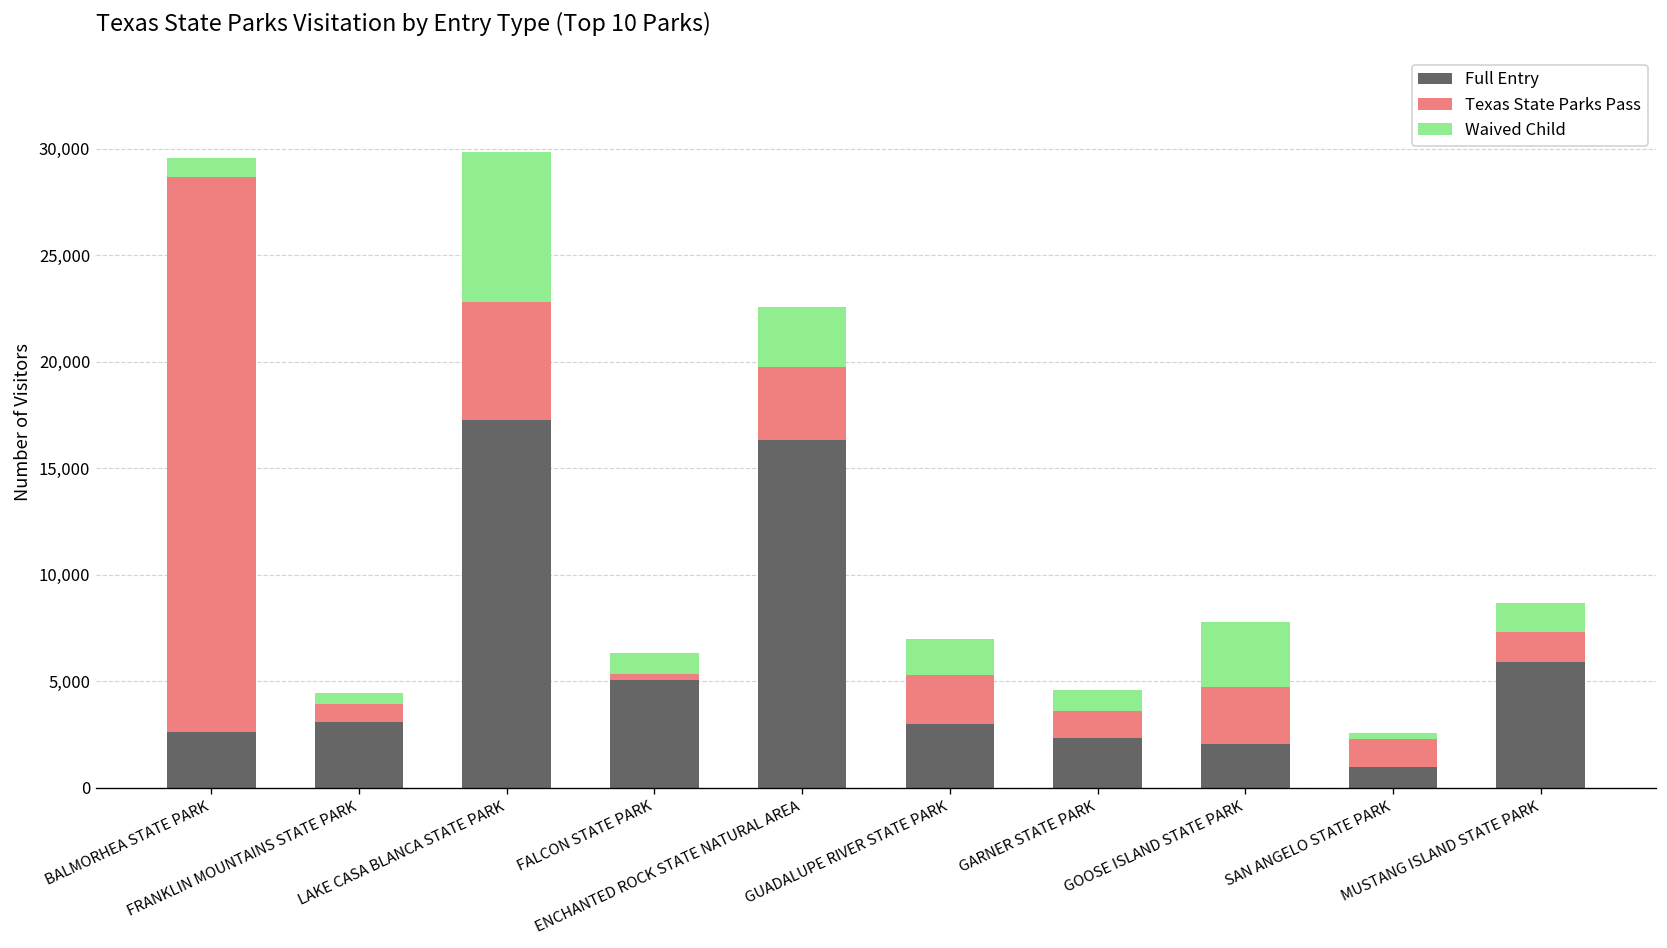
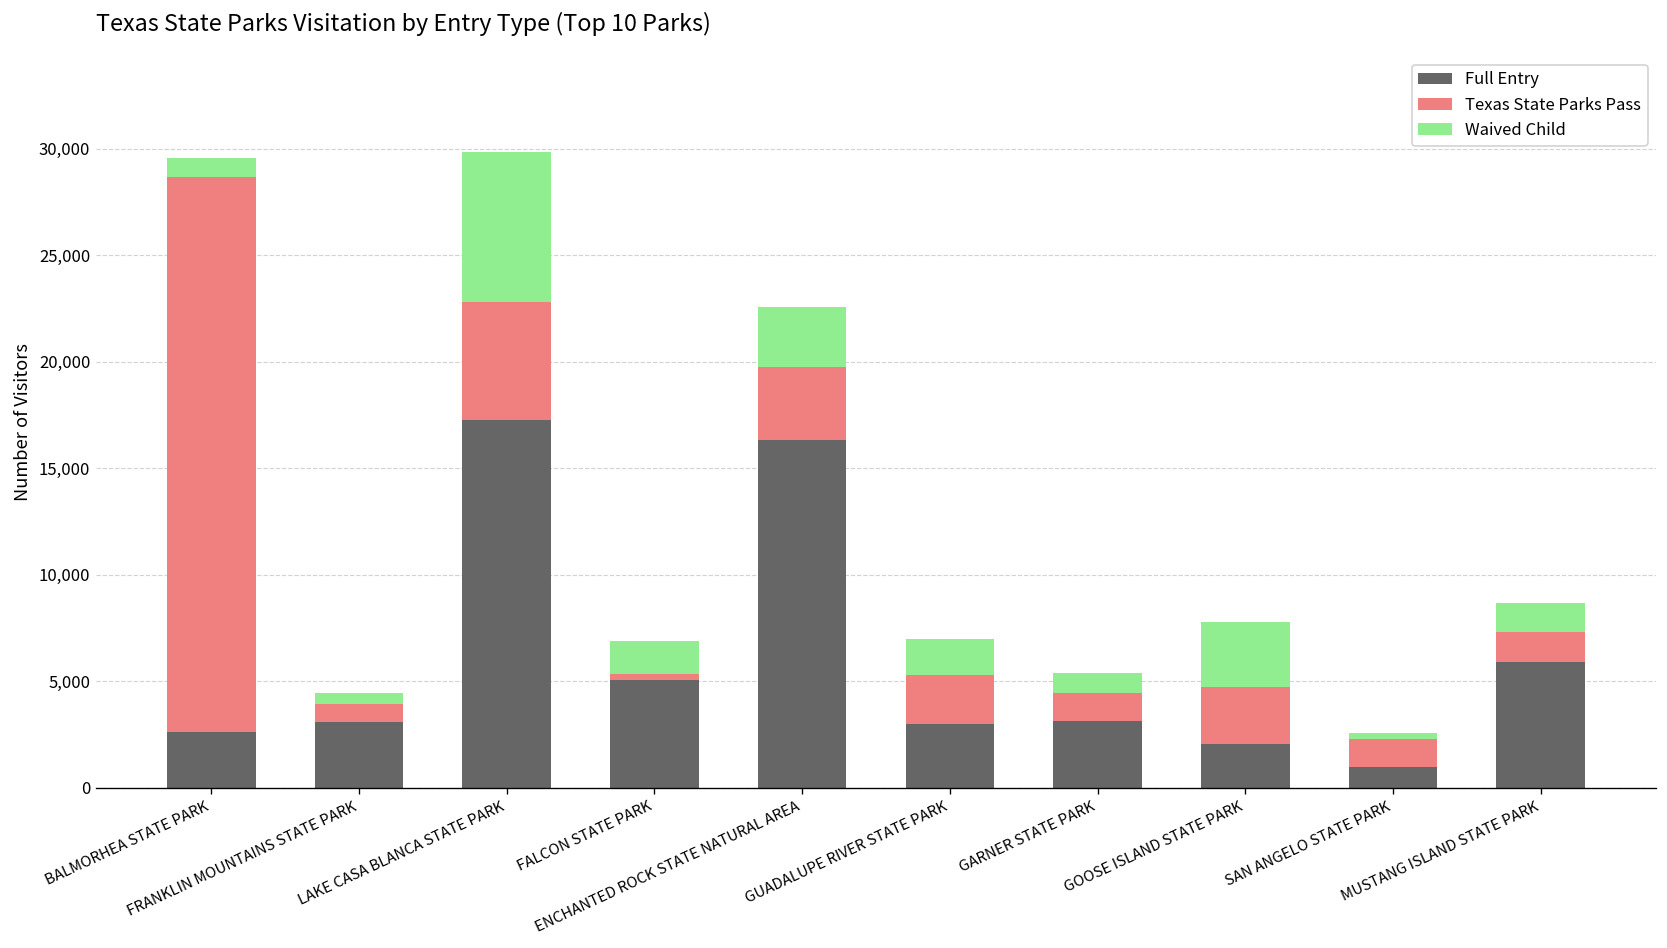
Waived Child, FALCON STATE PARK: 1,000 -> 1,500
Full Entry, GARNER STATE PARK: 2,300 -> 3,100
